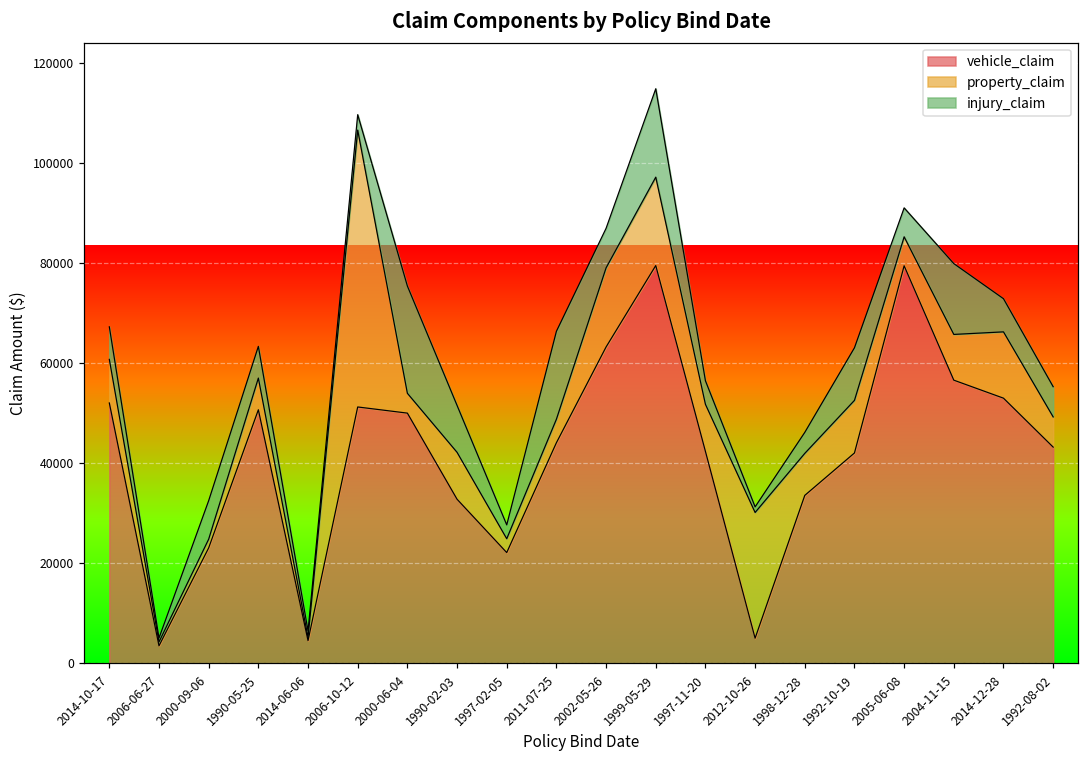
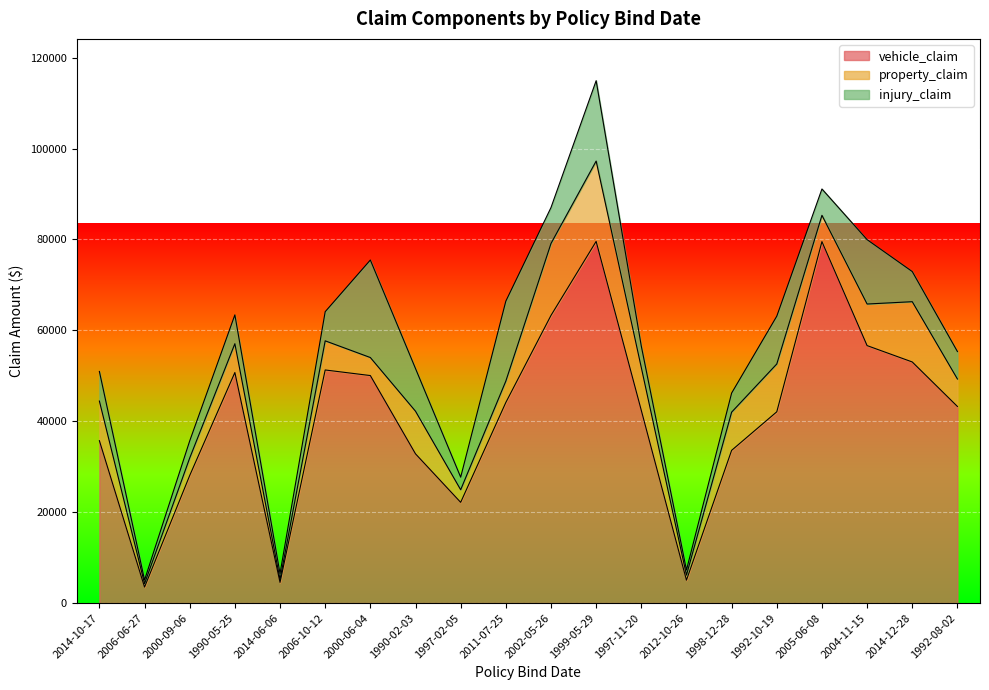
vehicle_claim, 2014-10-17: 52000 -> 36000
vehicle_claim, 2000-09-06: 23000 -> 28000
property_claim, 2000-09-06: 2000 -> 4000
injury_claim, 2000-09-06: 8000 -> 4000
property_claim, 2006-10-12: 55000 -> 6000
injury_claim, 2006-10-12: 3000 -> 6000
property_claim, 2012-10-26: 25000 -> 1000
